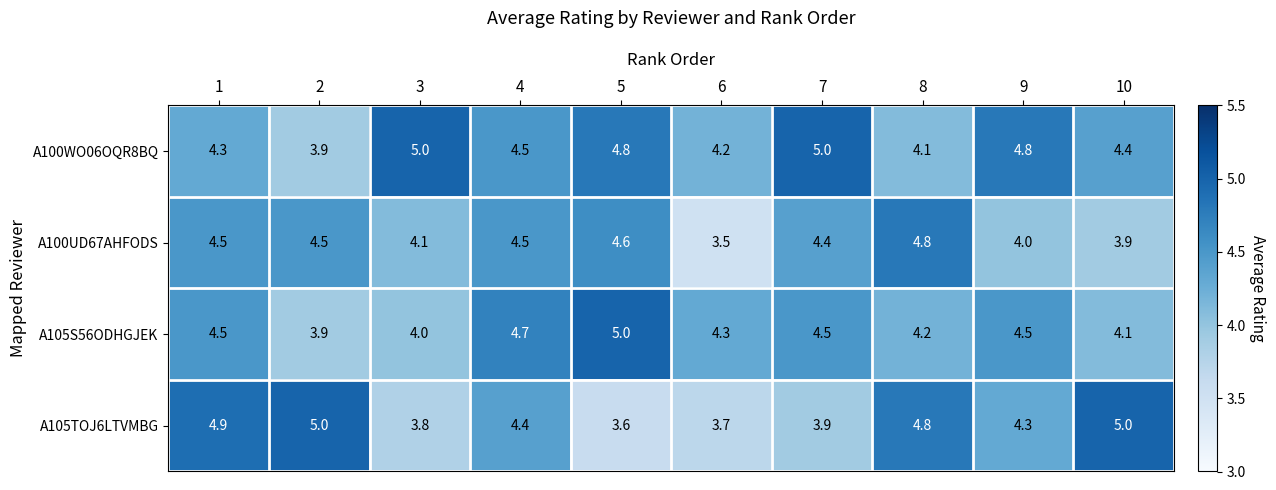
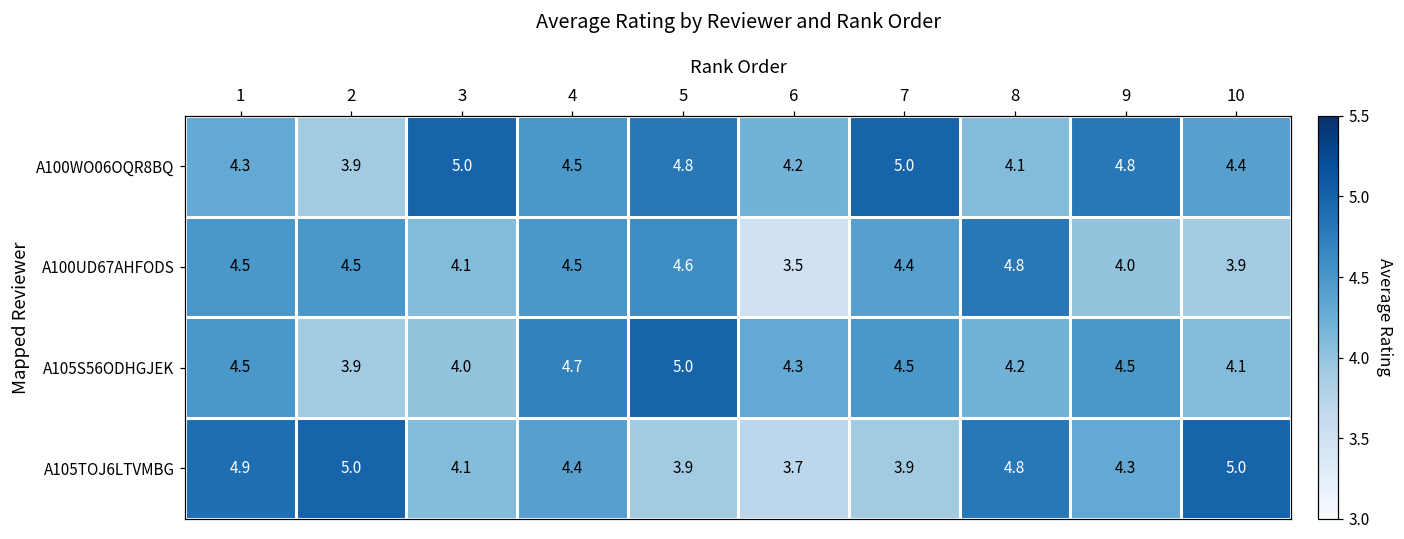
A105TOJ6LTVMBG, 3: 3.8 -> 4.1
A105TOJ6LTVMBG, 5: 3.6 -> 3.9
